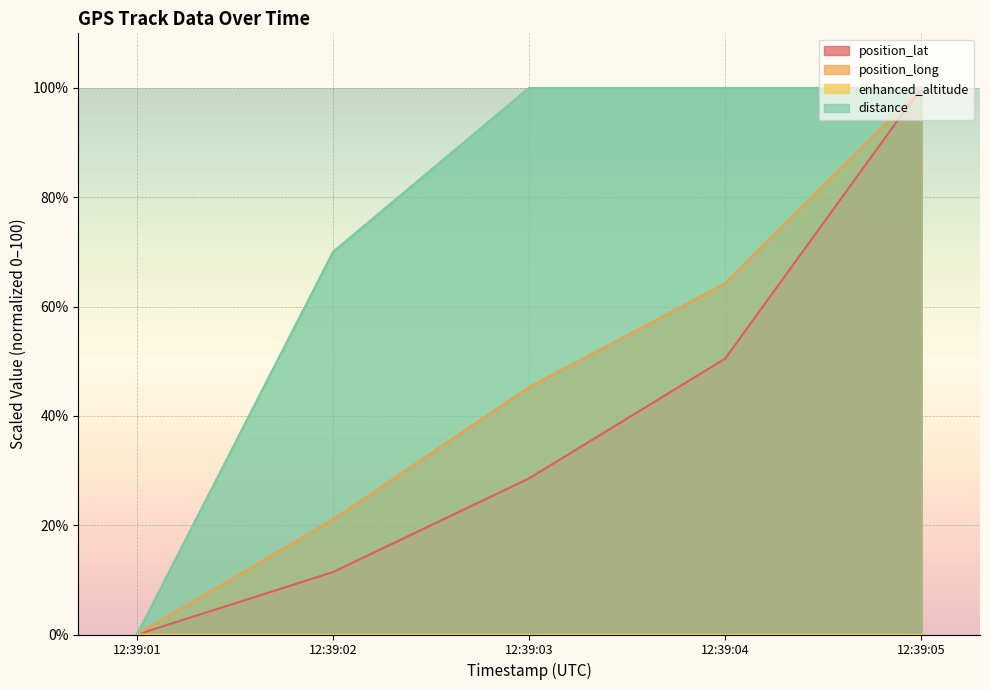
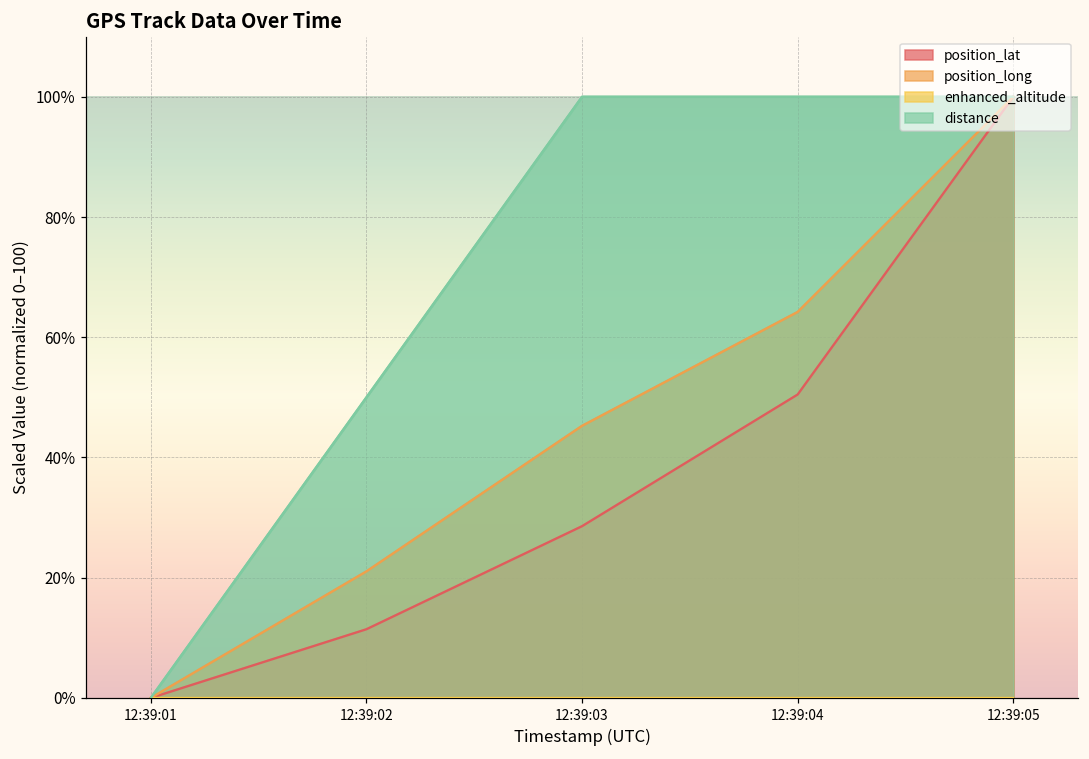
distance, 12:39:02: 70% -> 50%
